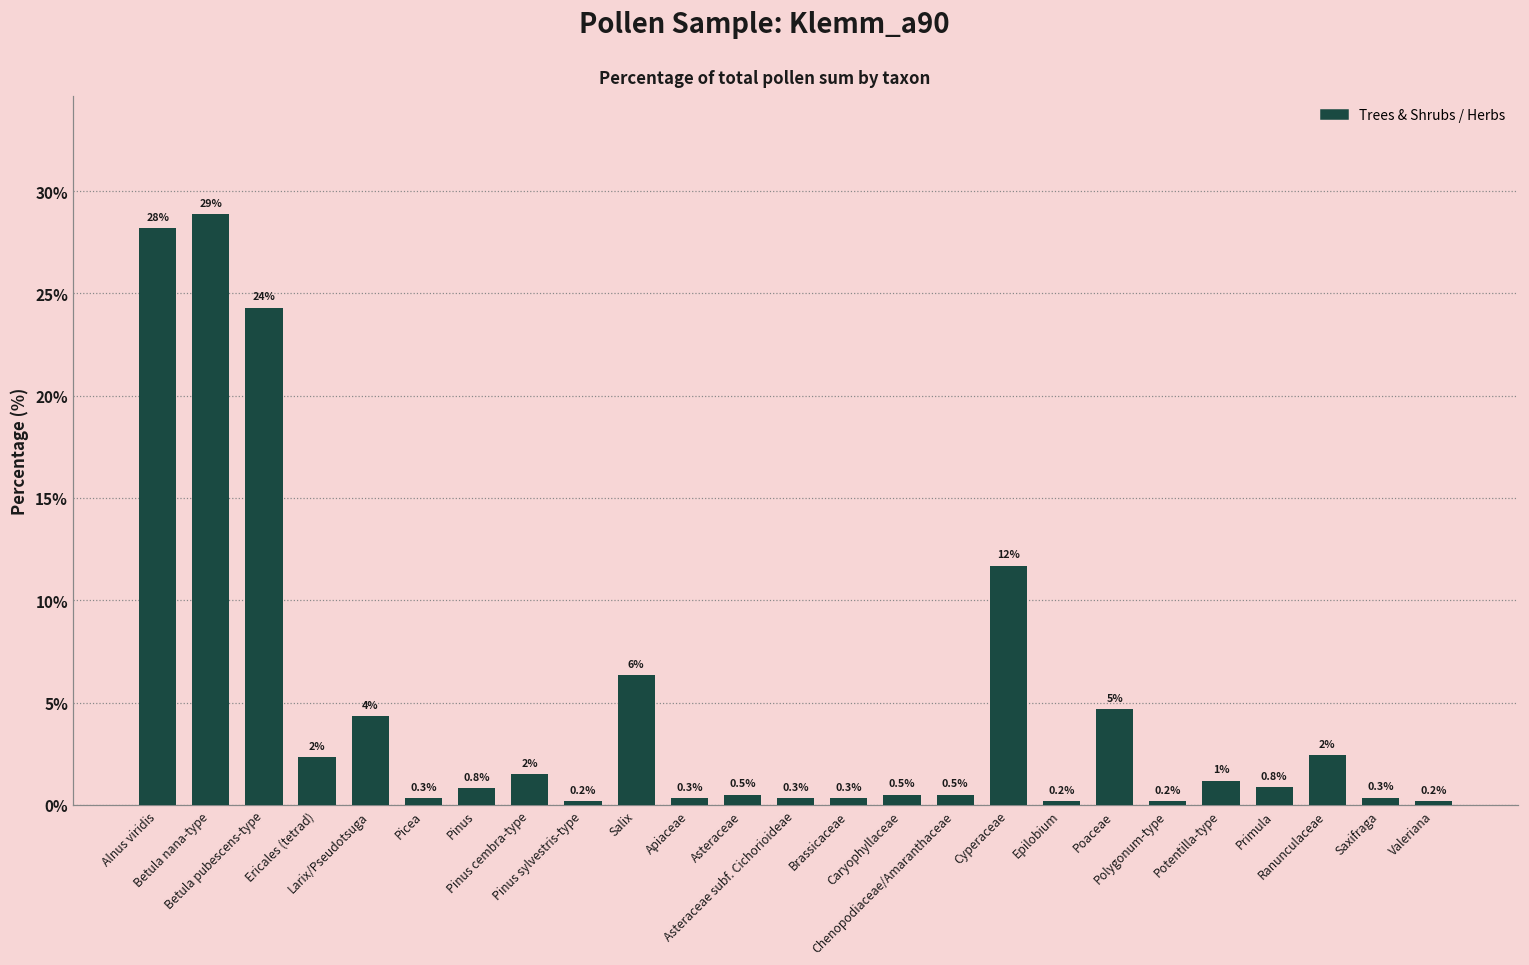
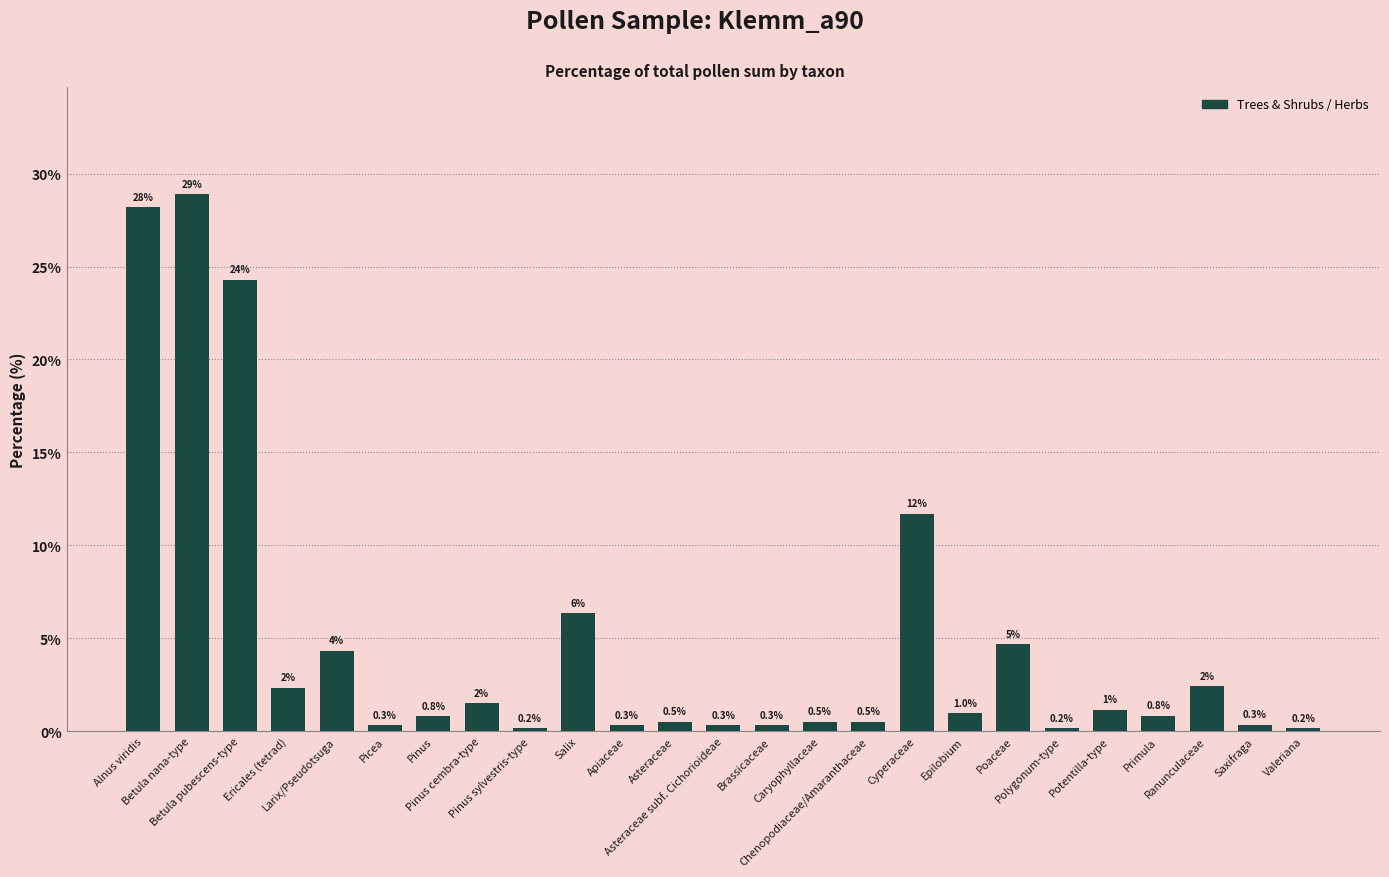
Epilobium: 0.2% -> 1.0%
